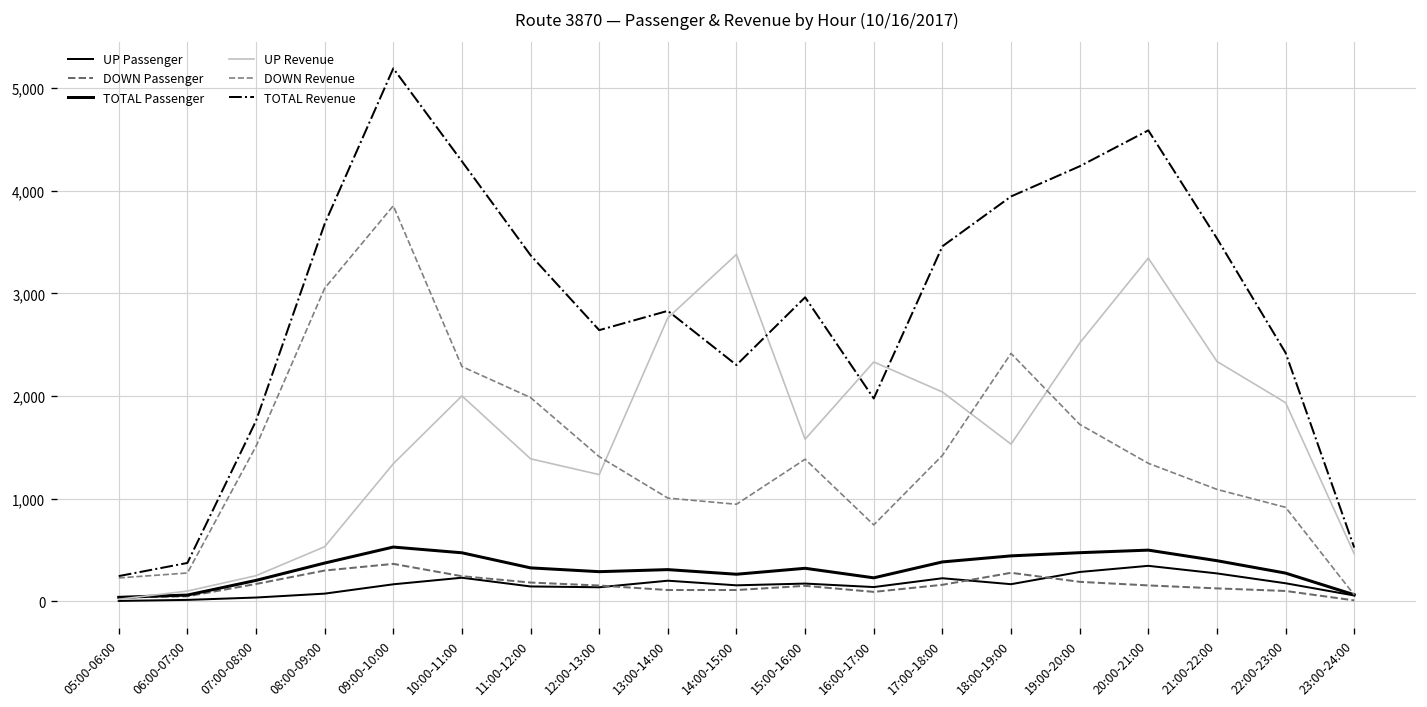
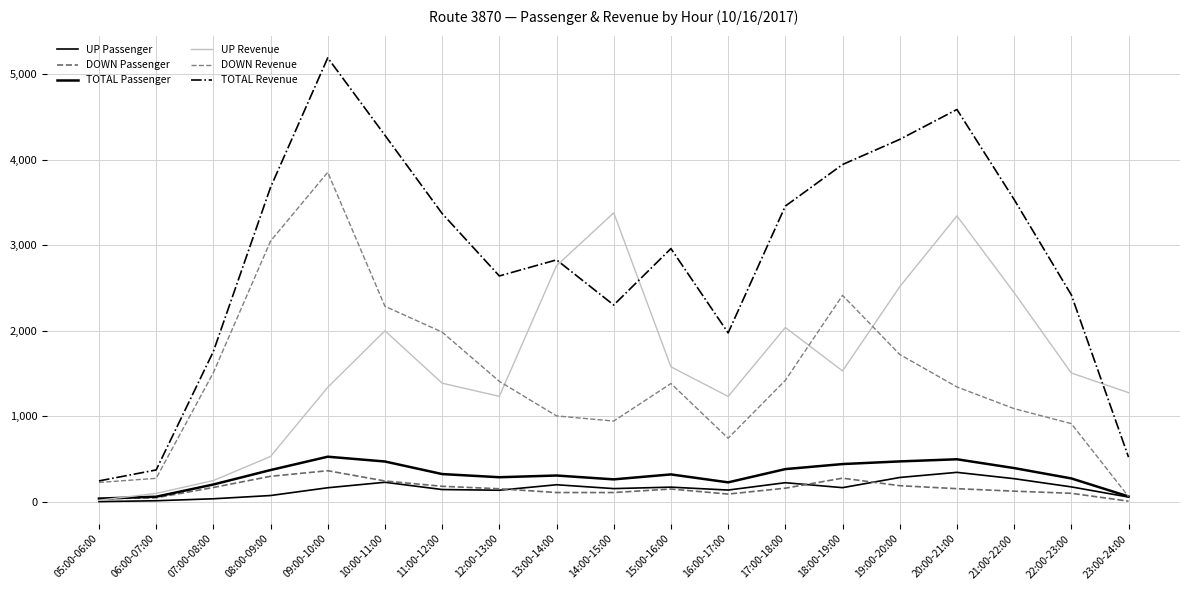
UP Revenue, 16:00-17:00: 2,300 -> 1,200
UP Revenue, 21:00-22:00: 2,300 -> 2,400
UP Revenue, 22:00-23:00: 1,900 -> 1,500
UP Revenue, 23:00-24:00: 500 -> 1,300
